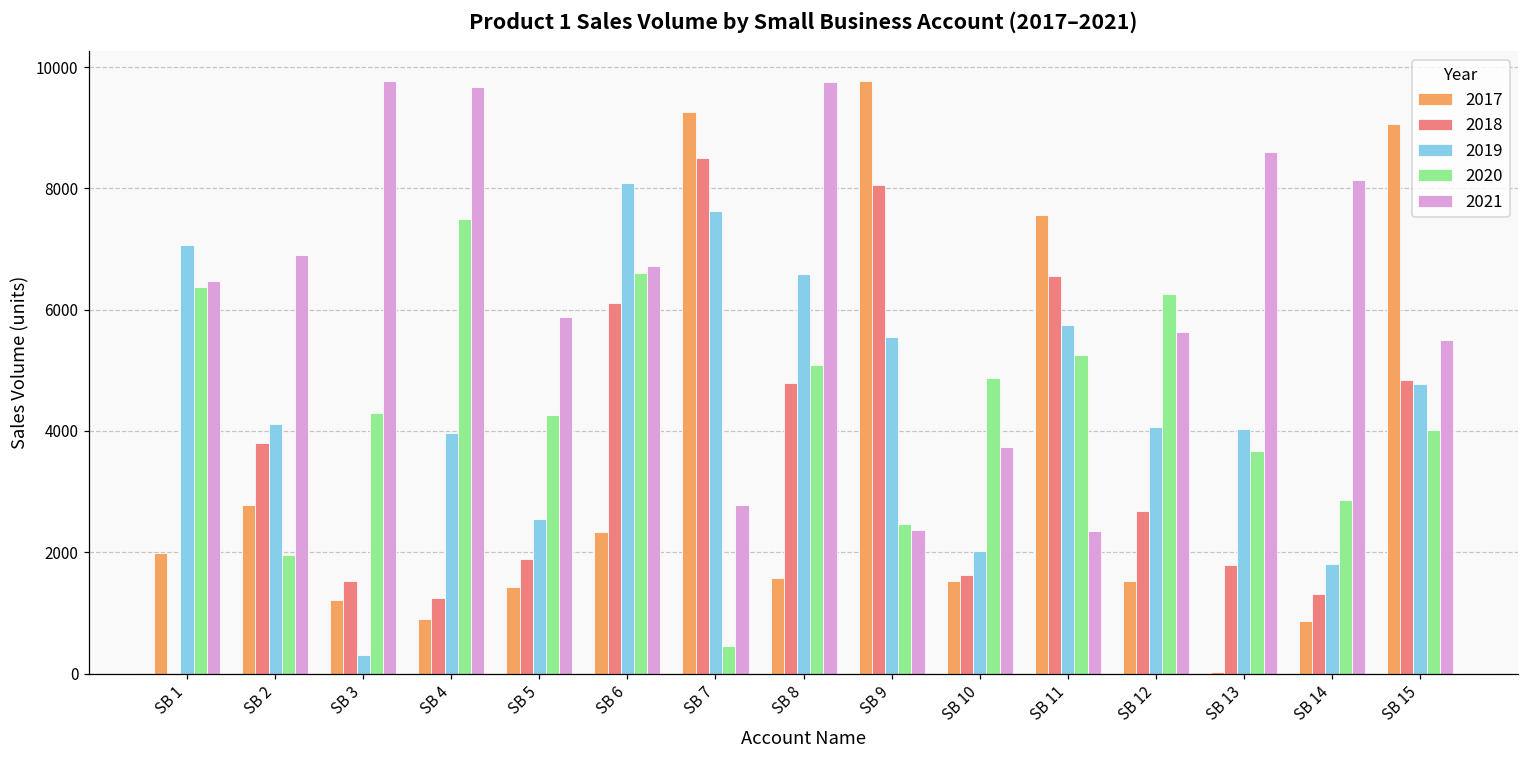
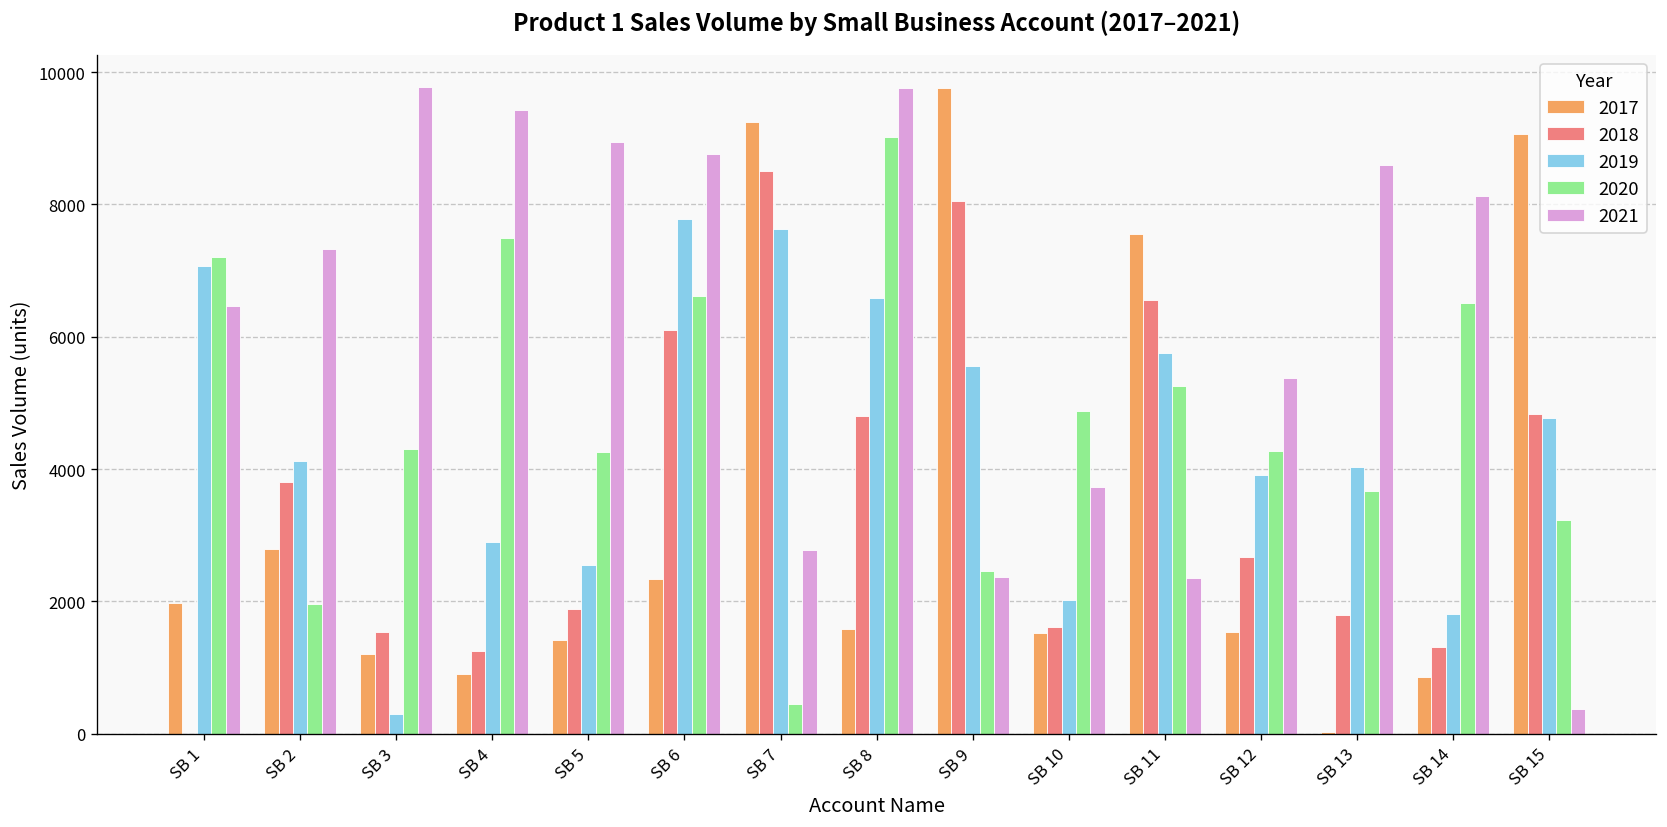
2020, SB 1: 6400 -> 7200
2021, SB 2: 6900 -> 7300
2019, SB 4: 4000 -> 2900
2021, SB 4: 9700 -> 9400
2021, SB 5: 5900 -> 8900
2019, SB 6: 8100 -> 7800
2021, SB 6: 6700 -> 8800
2020, SB 8: 5100 -> 9000
2019, SB 12: 4100 -> 3900
2020, SB 12: 6300 -> 4300
2021, SB 12: 5600 -> 5400
2020, SB 14: 2900 -> 6500
2020, SB 15: 4000 -> 3200
2021, SB 15: 5500 -> 400
